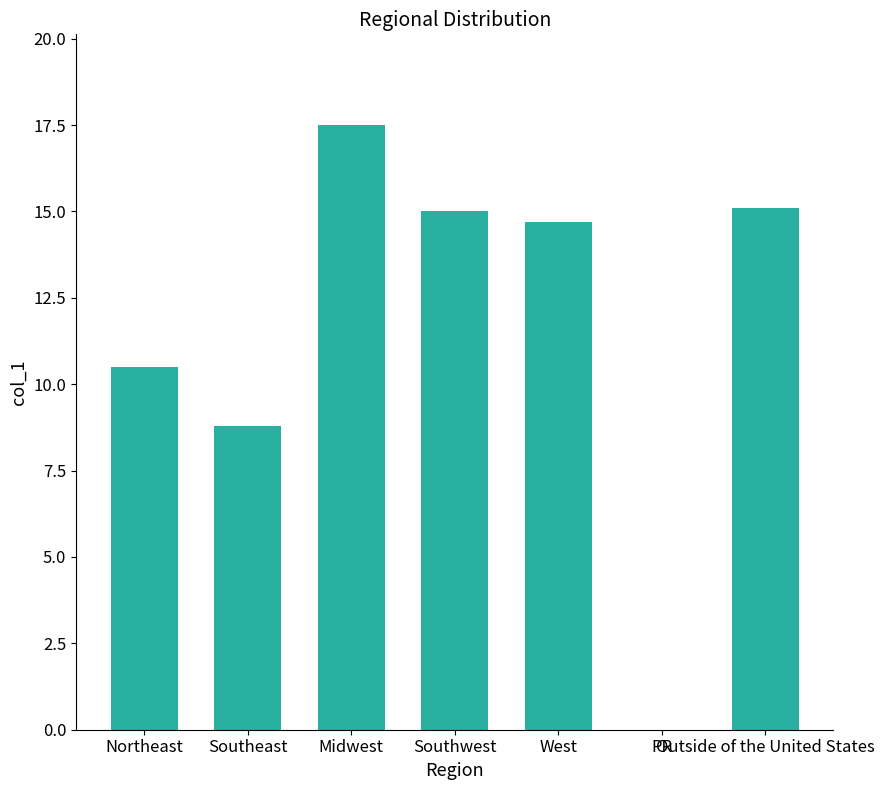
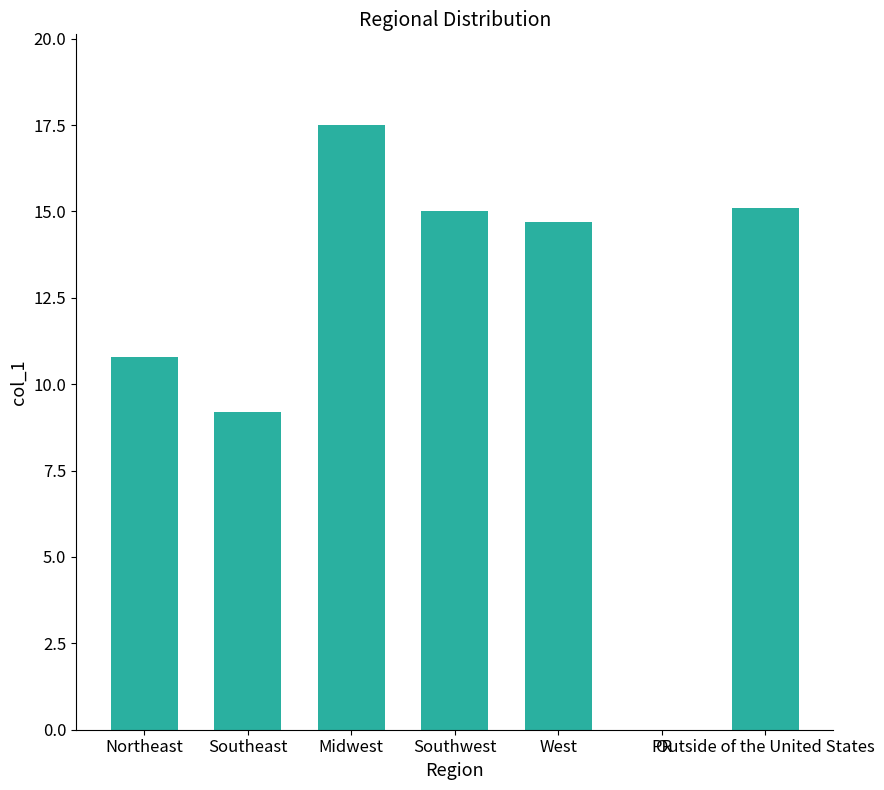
Northeast: 10.5 -> 10.8
Southeast: 8.8 -> 9.2
